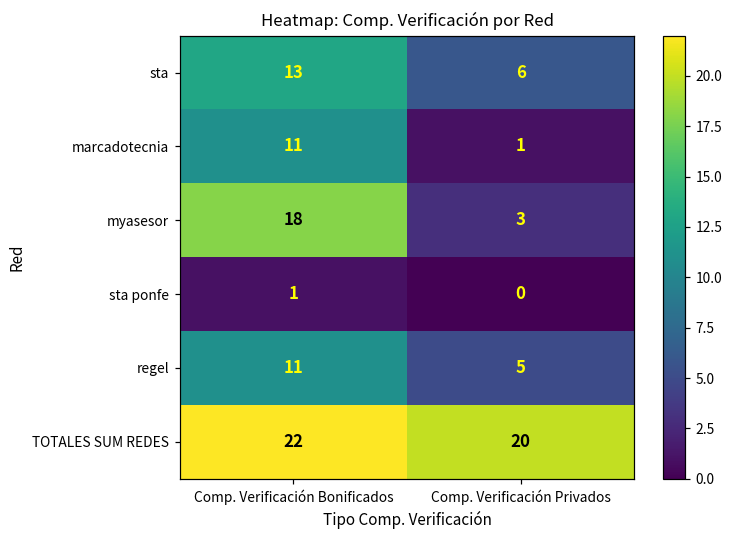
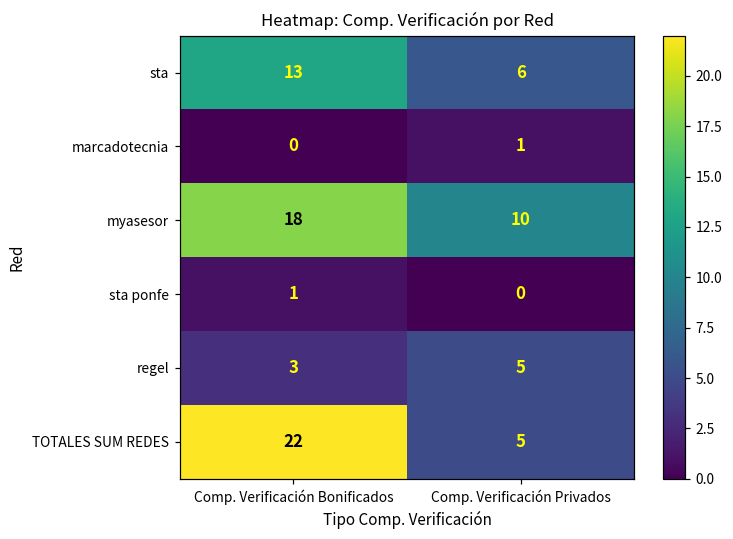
marcadotecnia, Comp. Verificación Bonificados: 11 -> 0
myasesor, Comp. Verificación Privados: 3 -> 10
regel, Comp. Verificación Bonificados: 11 -> 3
TOTALES SUM REDES, Comp. Verificación Privados: 20 -> 5
